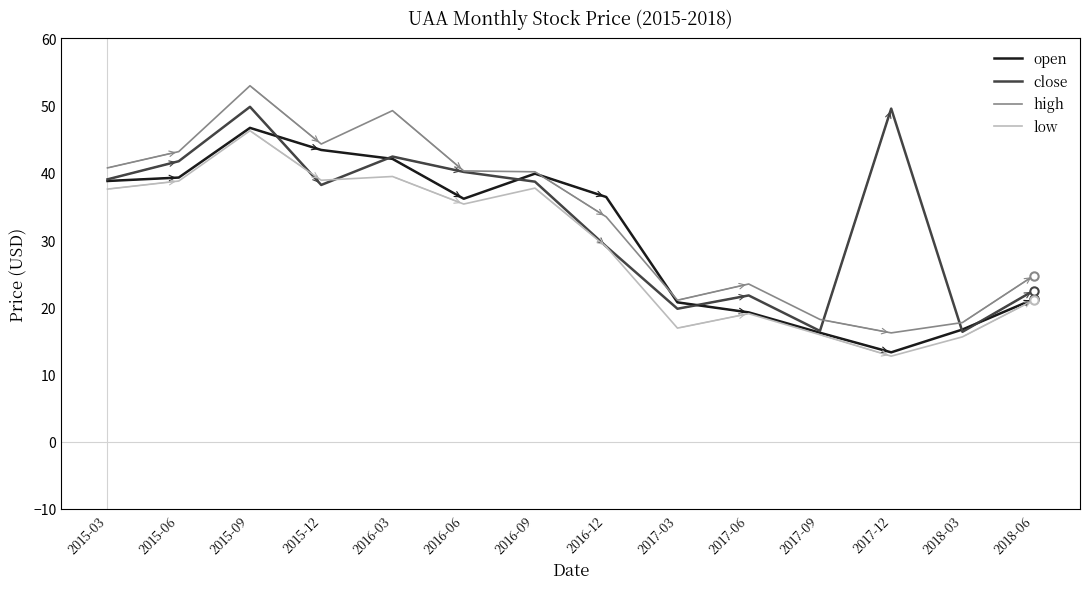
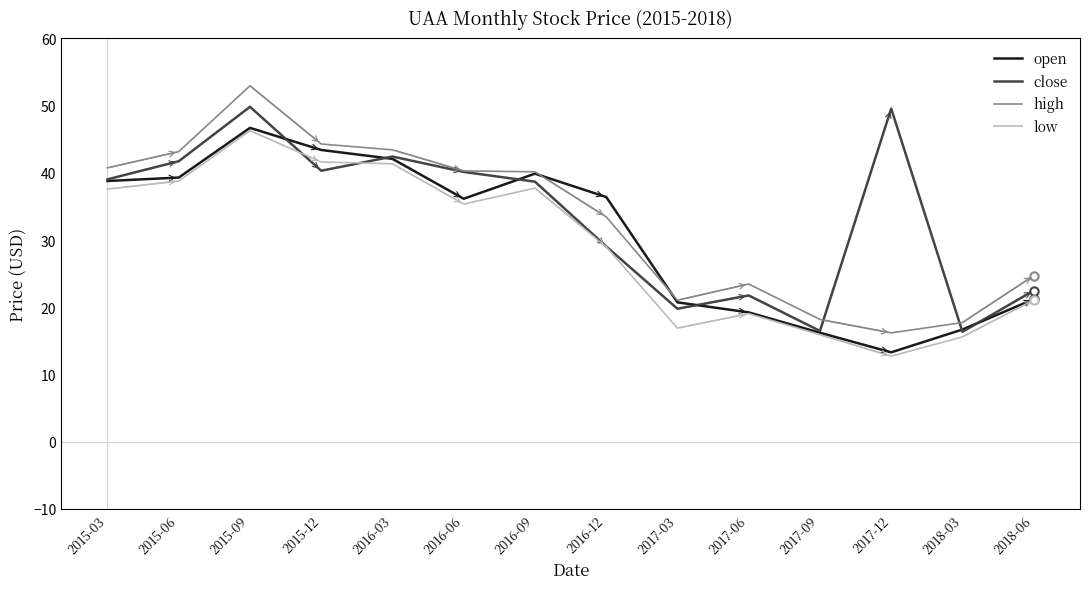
close, 2015-12: 38 -> 40
low, 2015-12: 39 -> 42
high, 2016-03: 49 -> 43
low, 2016-03: 39 -> 41
